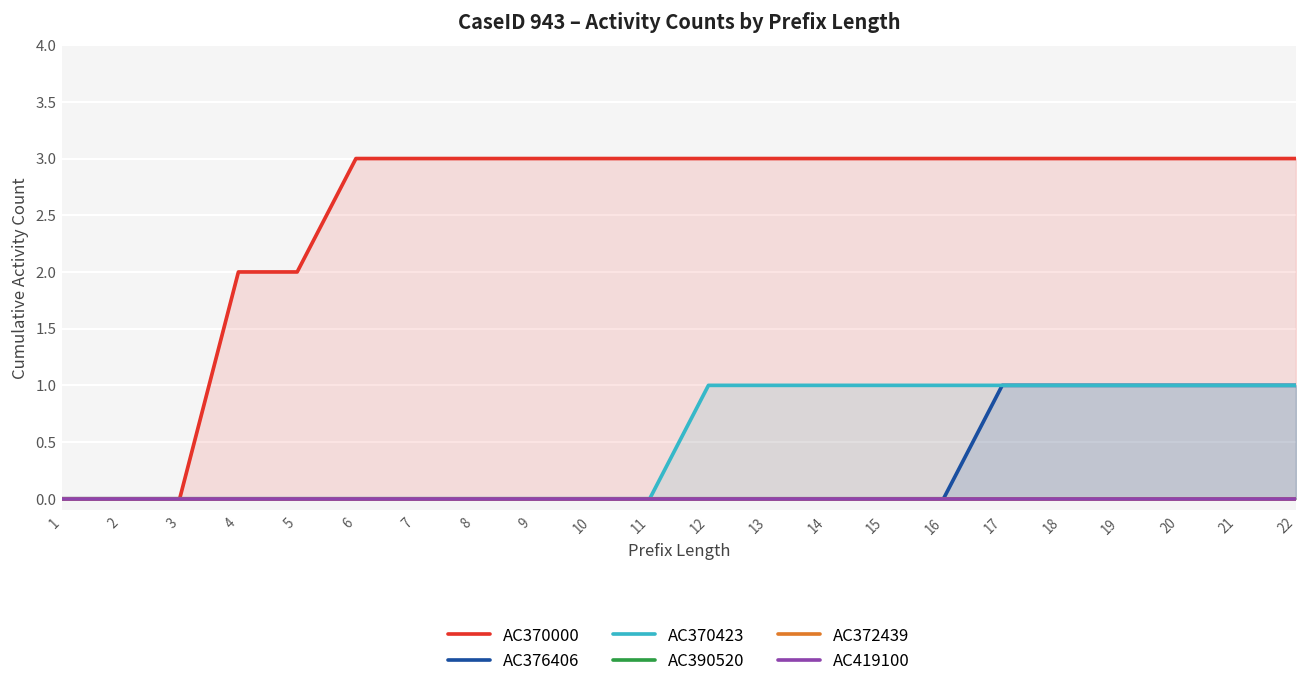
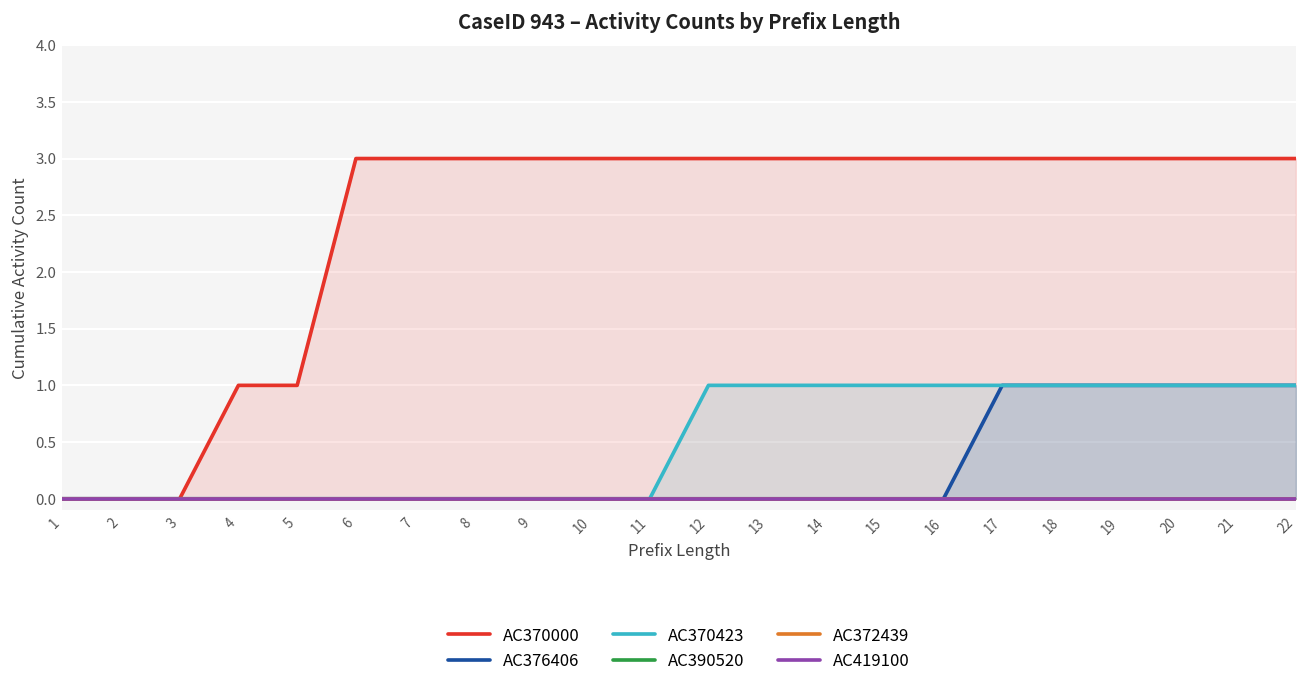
AC370000, 4: 2 -> 1
AC370000, 5: 2 -> 1
